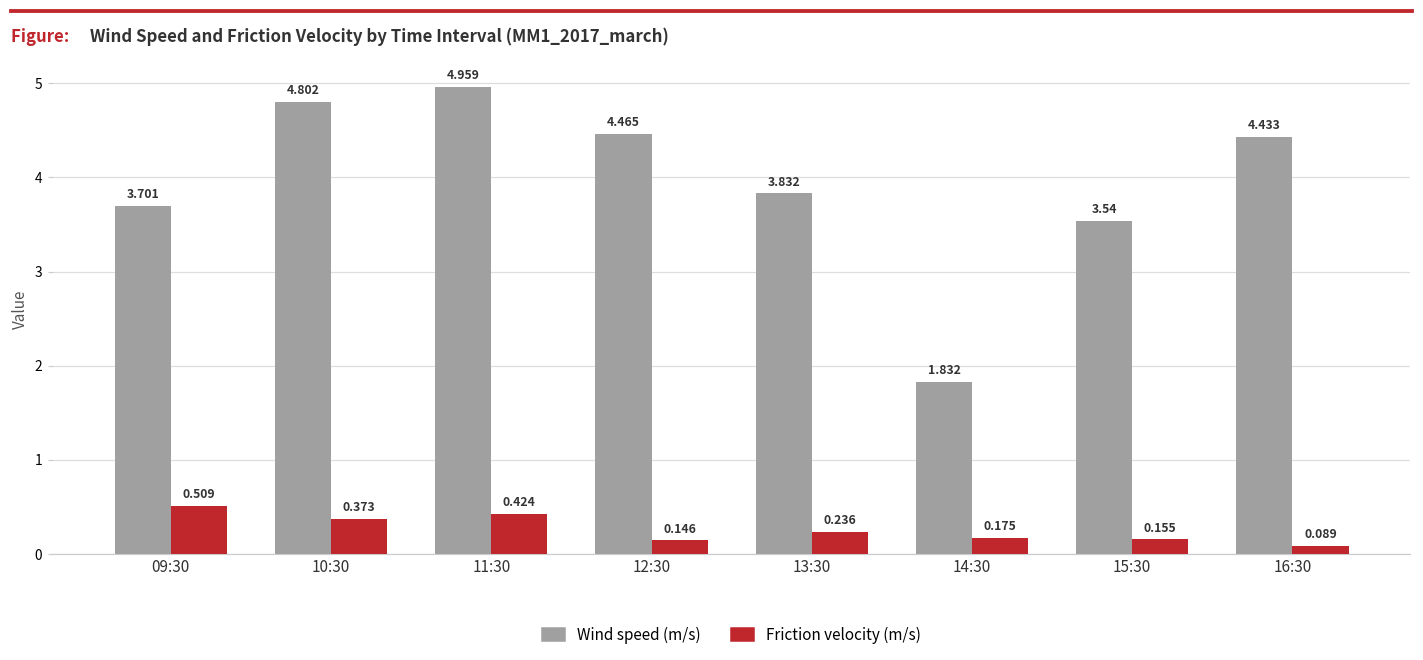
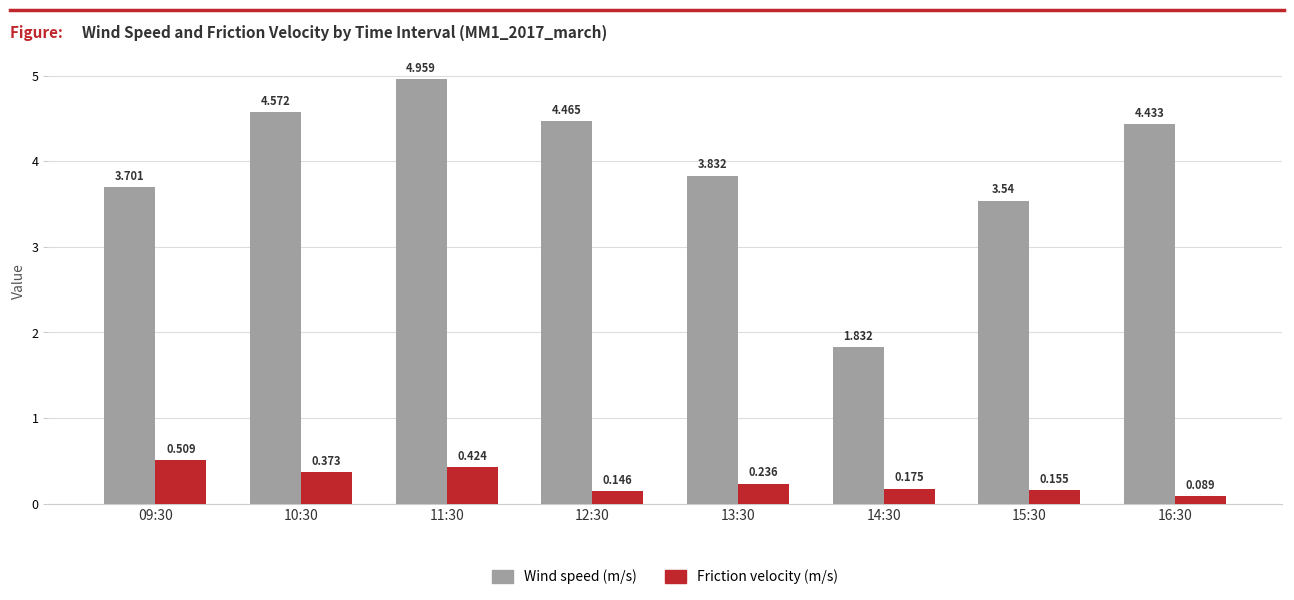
Wind speed (m/s), 10:30: 4.802 -> 4.572
